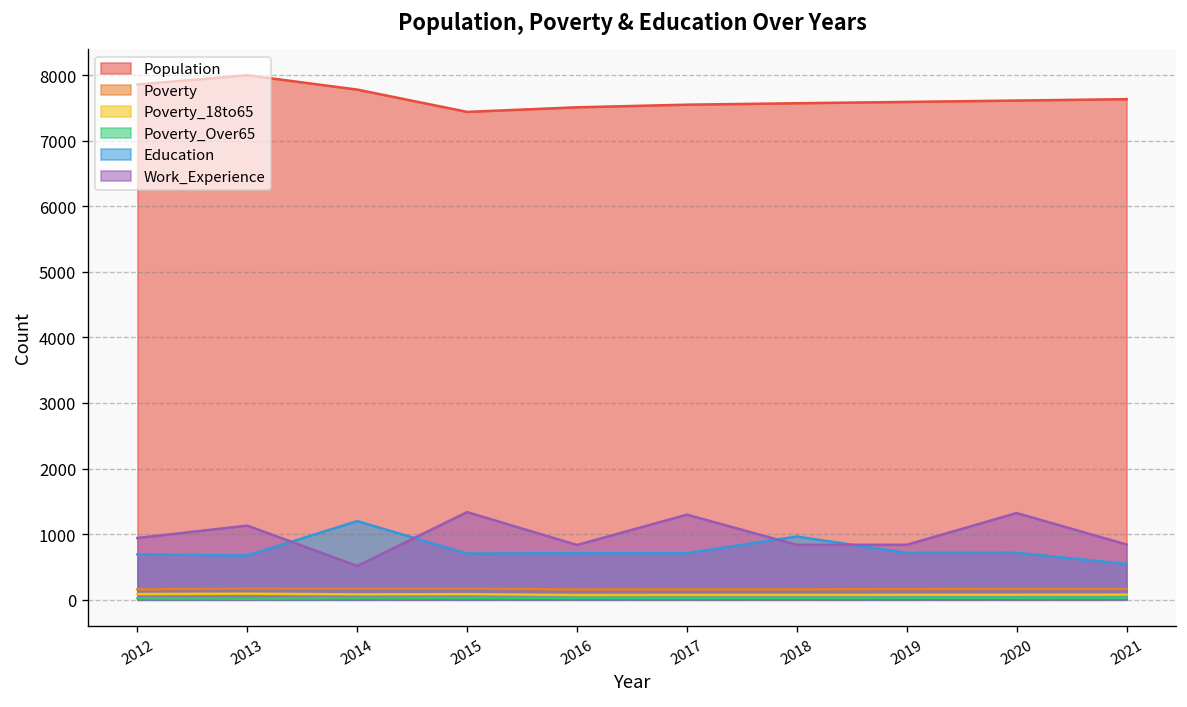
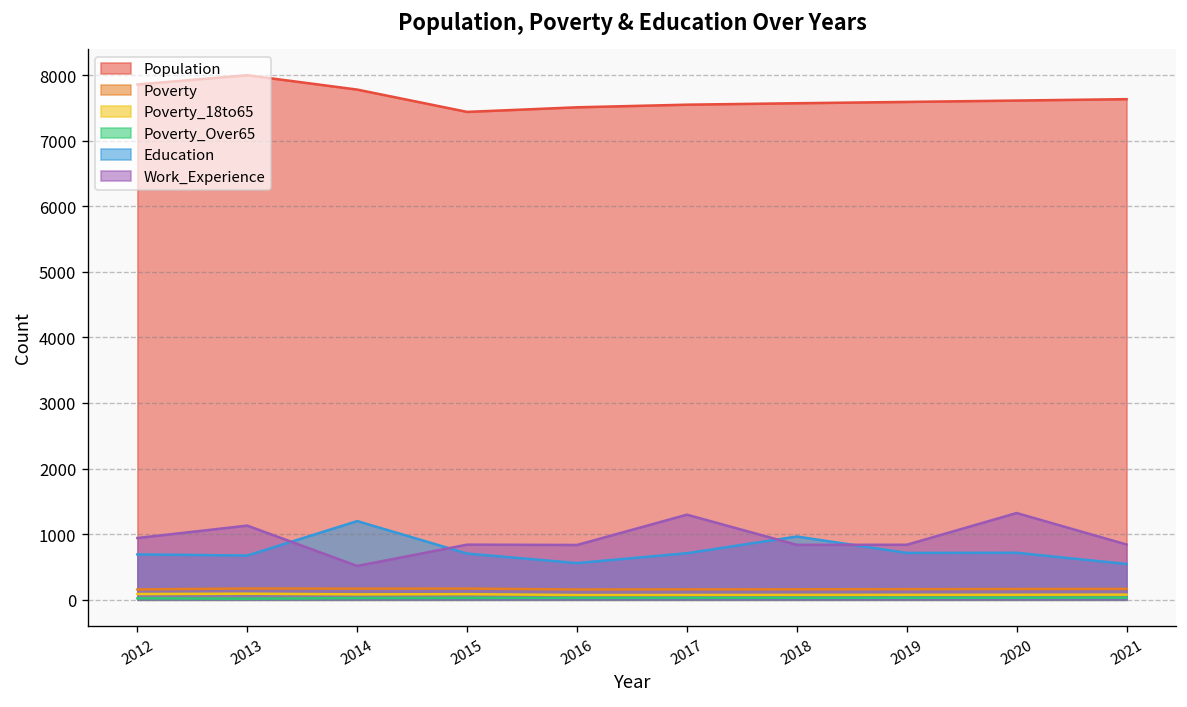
Work_Experience, 2015: 1300 -> 800
Education, 2016: 700 -> 600
